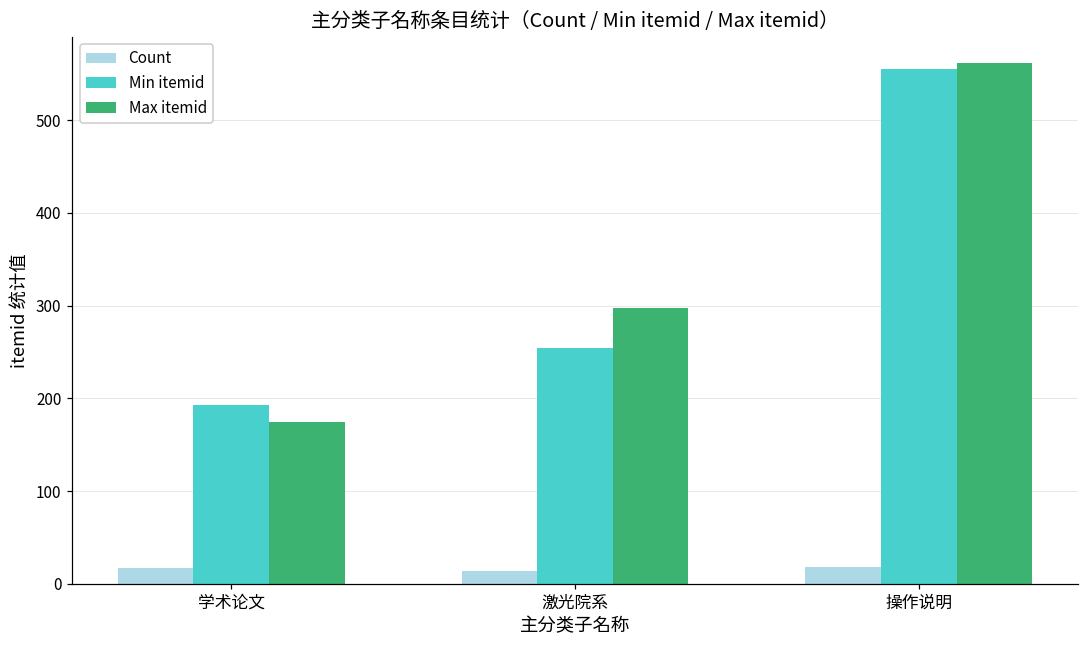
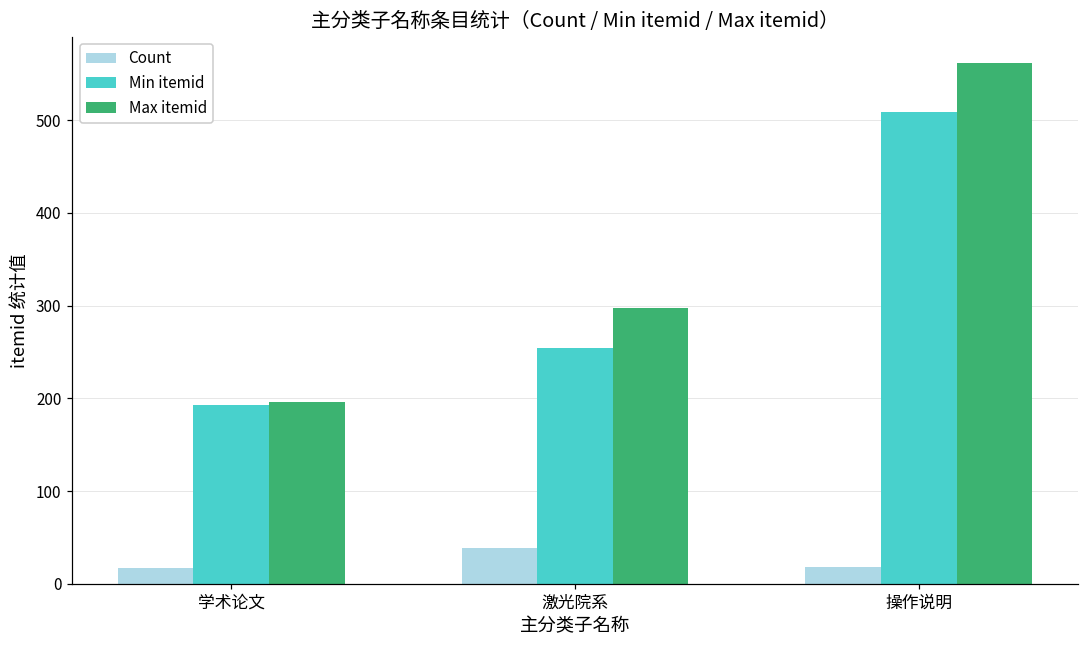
Max itemid, 学术论文: 170 -> 200
Count, 激光院系: 10 -> 40
Min itemid, 操作说明: 560 -> 510
